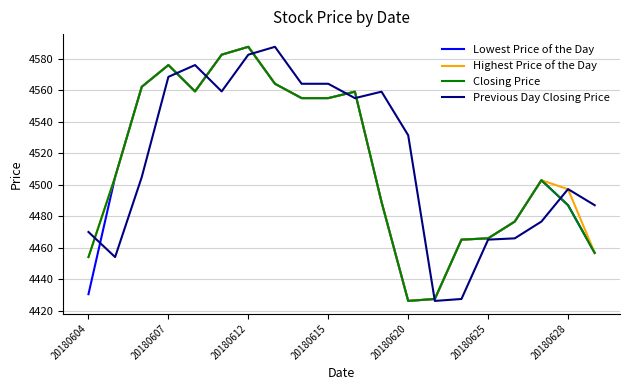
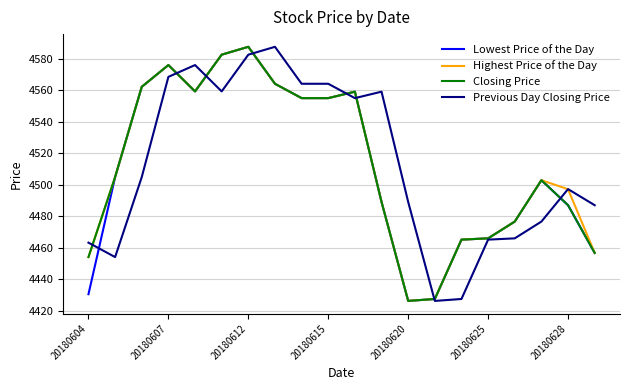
Previous Day Closing Price, 20180604: 4470 -> 4463
Previous Day Closing Price, 20180620: 4531 -> 4489
